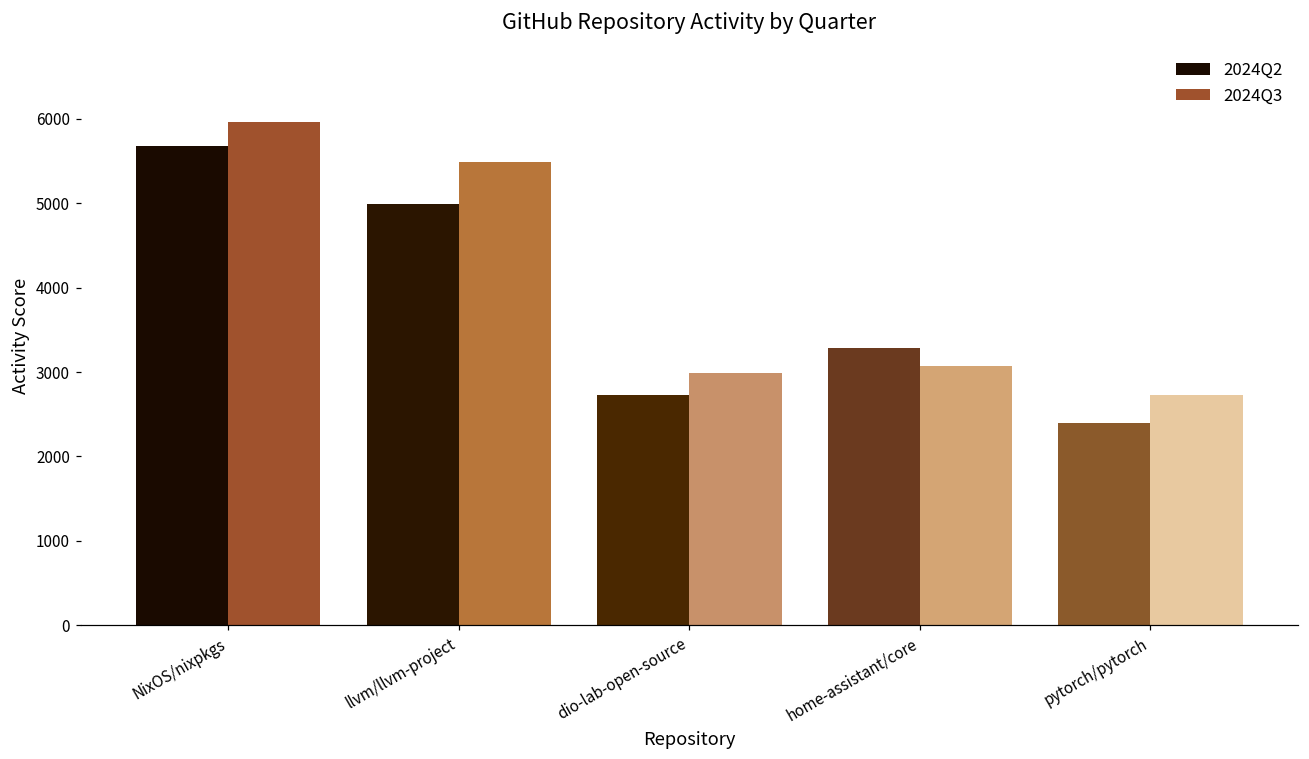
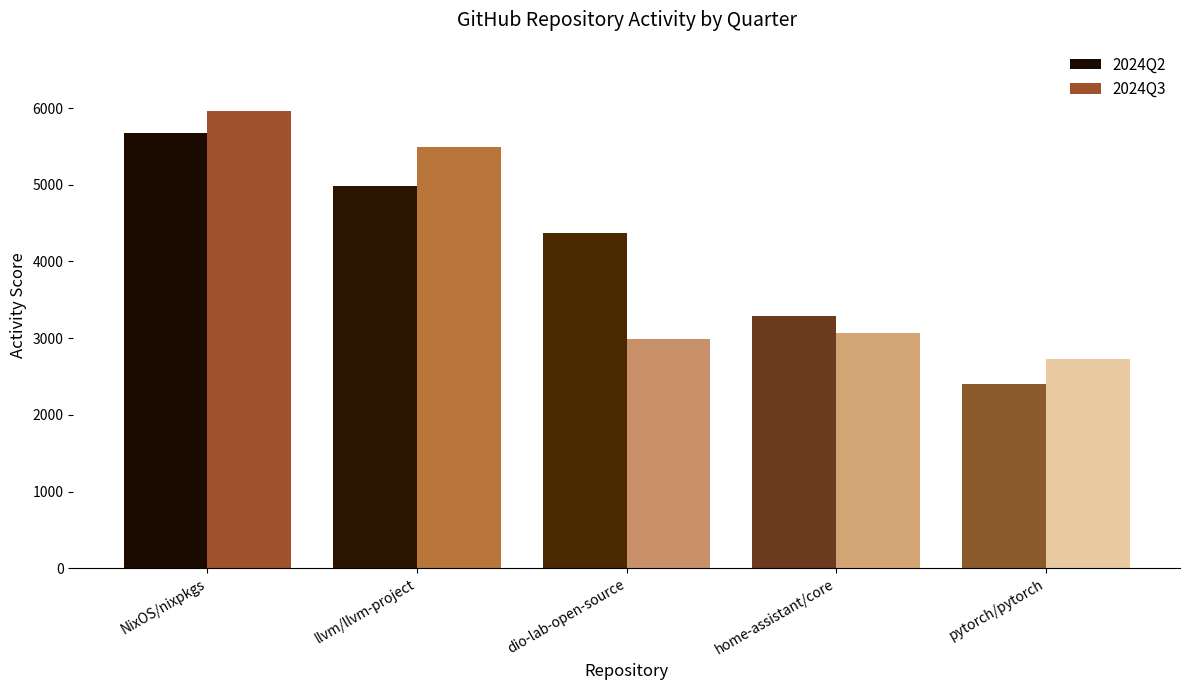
2024Q2, dio-lab-open-source: 2700 -> 4400
